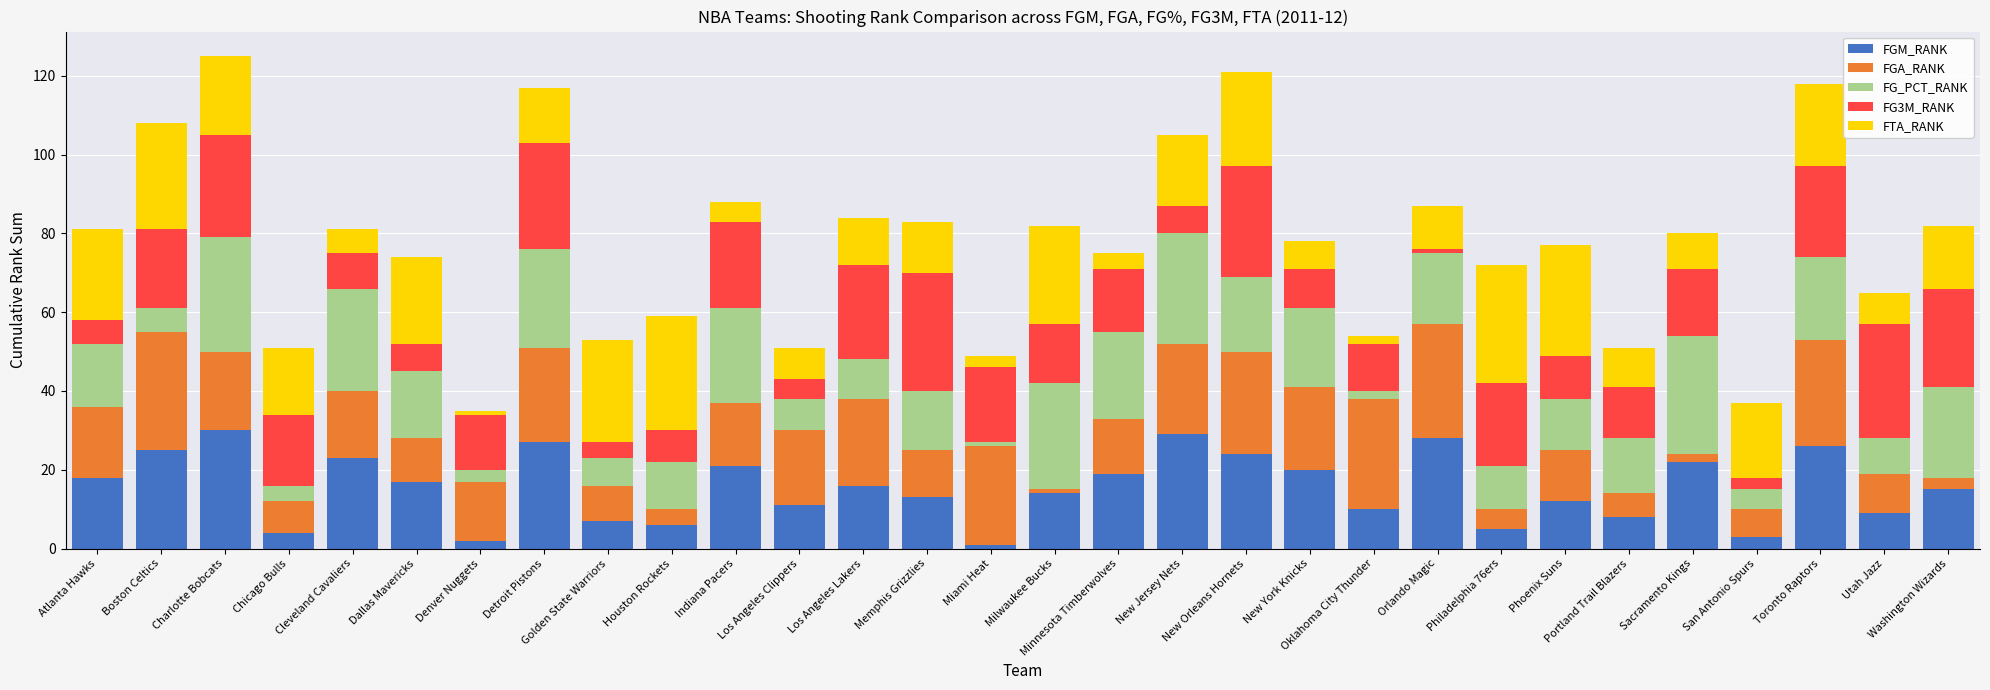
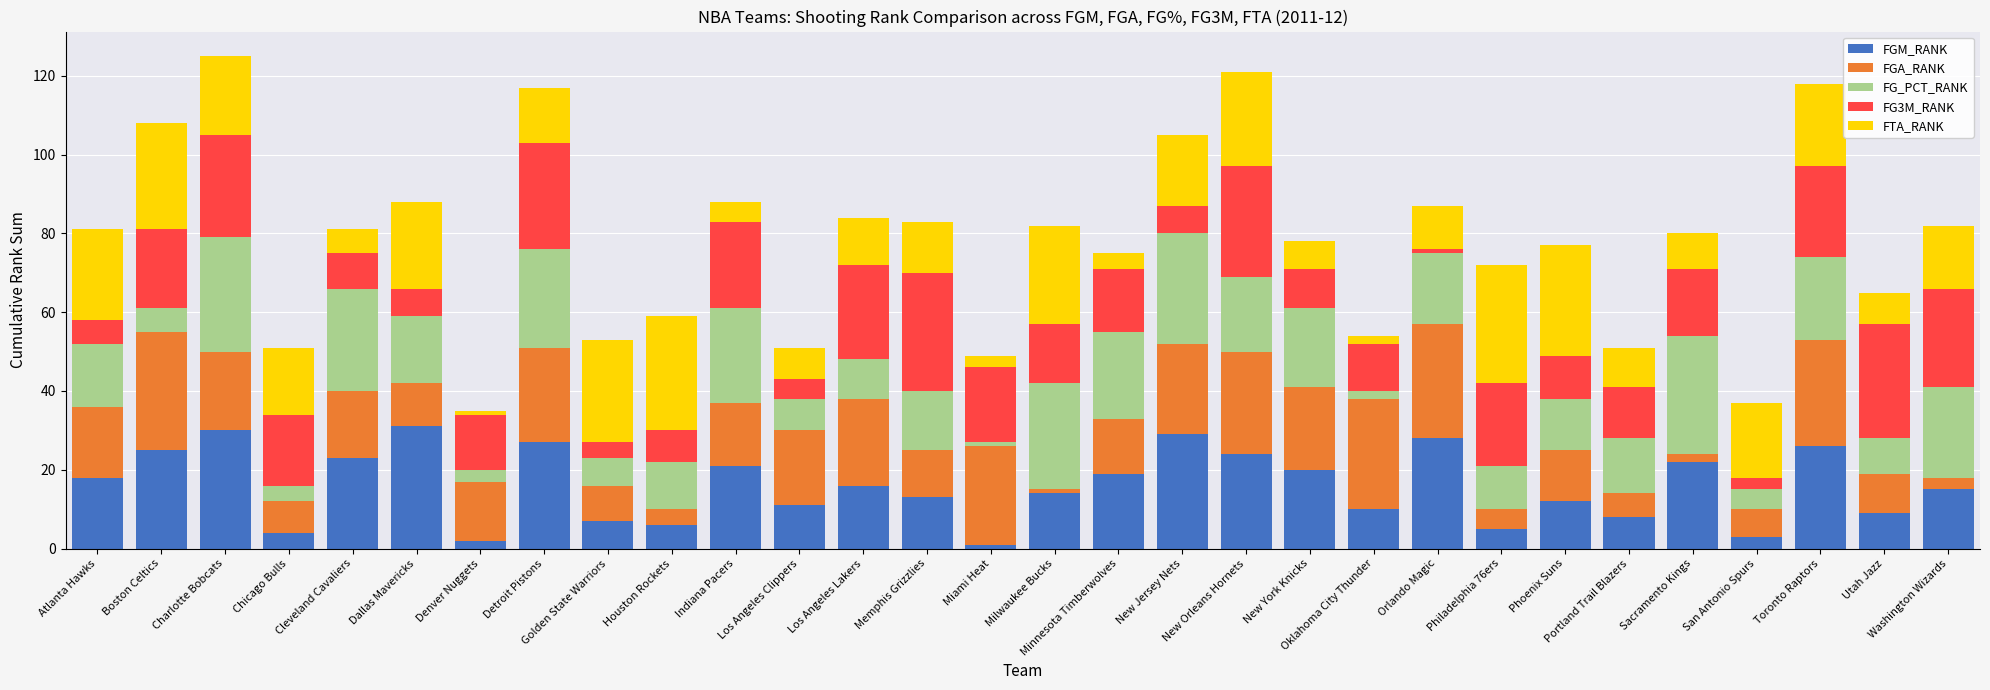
FGM_RANK, Dallas Mavericks: 17 -> 31
